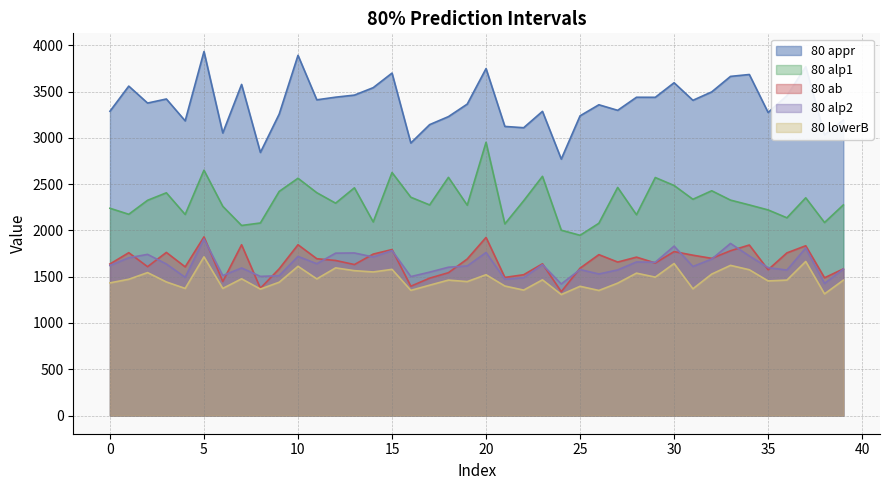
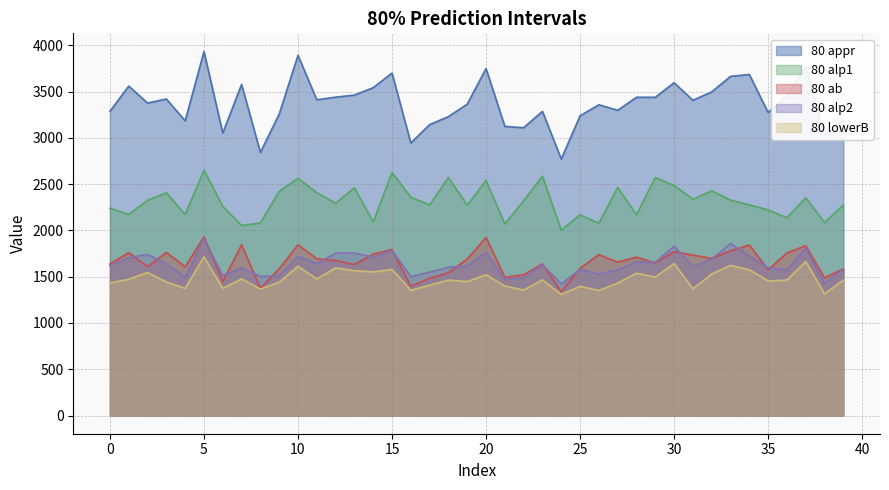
80 alp1, 20: 3000 -> 2500
80 alp1, 25: 1900 -> 2200
